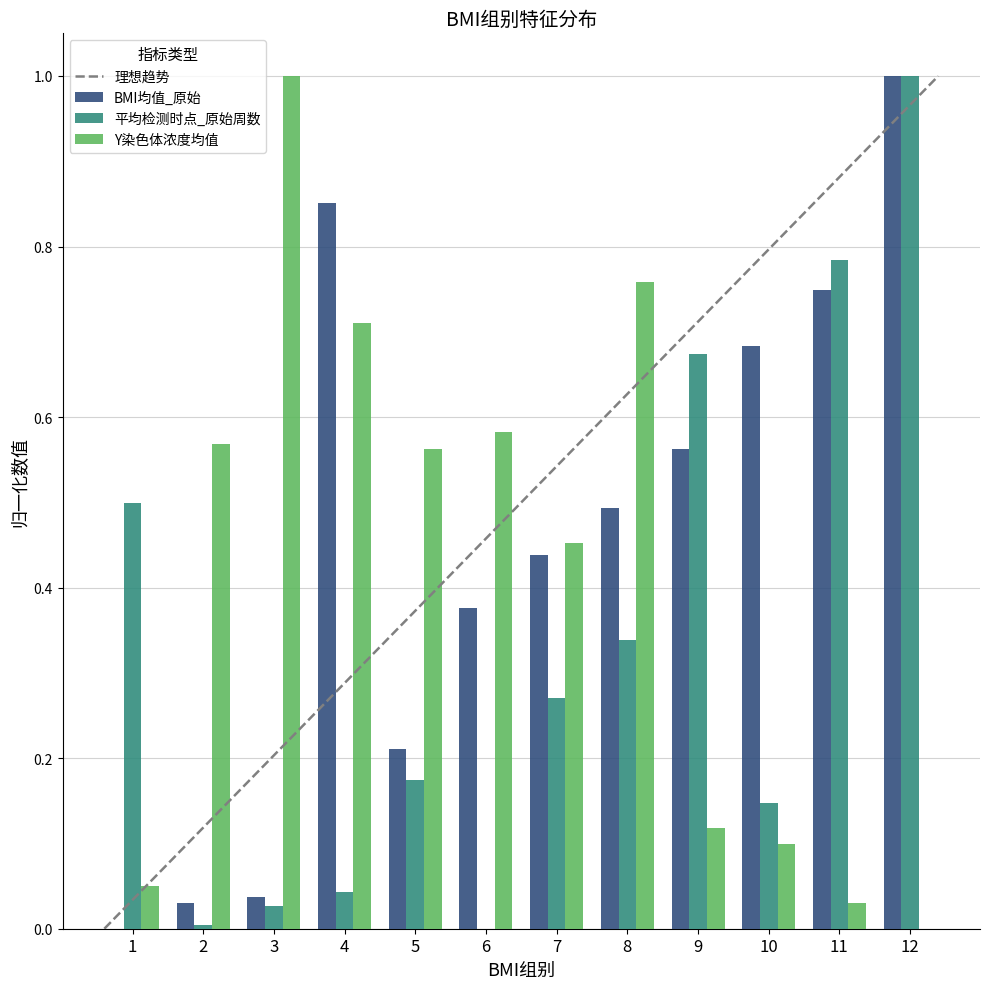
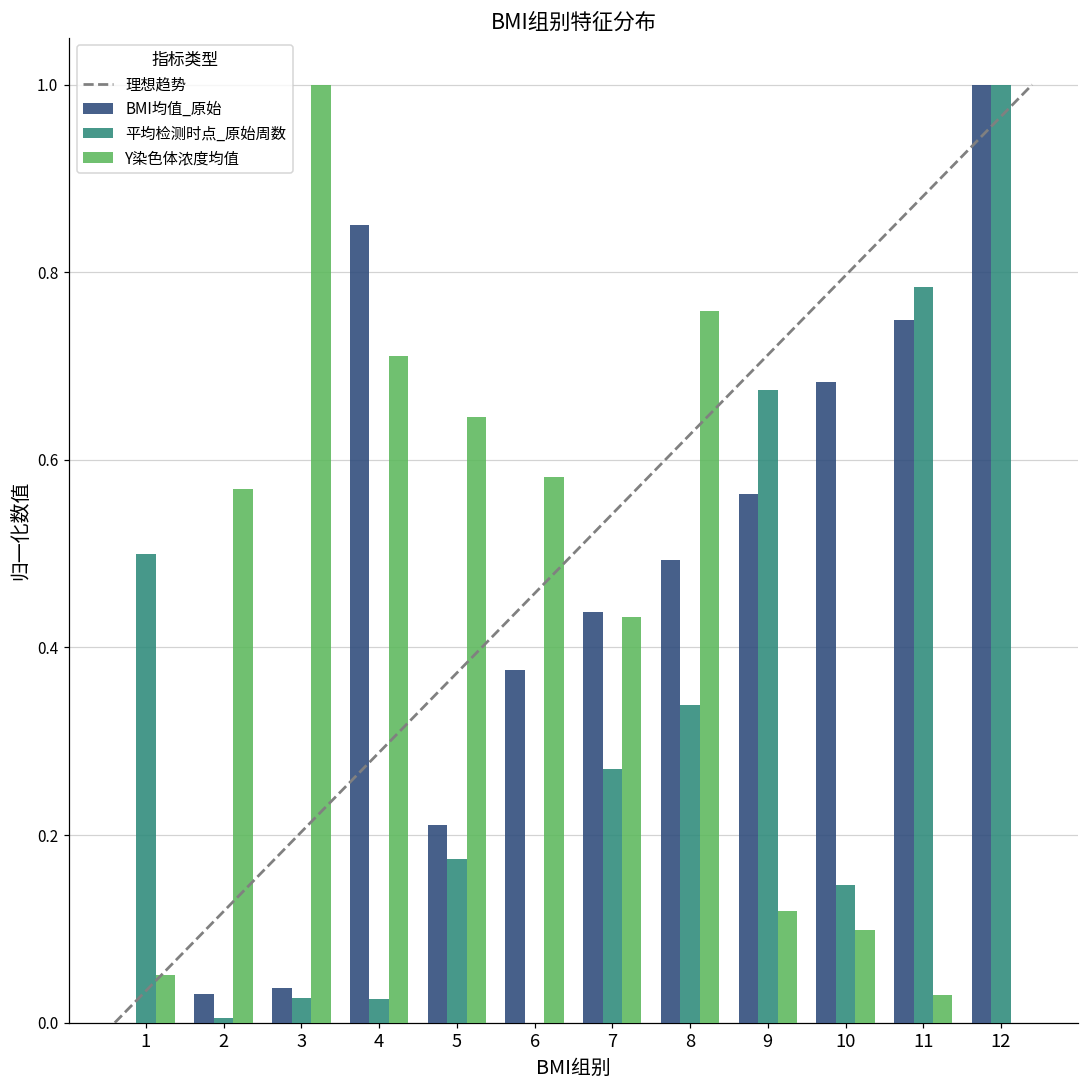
平均检测时点_原始周数, 4: 0.04 -> 0.02
Y染色体浓度均值, 5: 0.56 -> 0.65
Y染色体浓度均值, 7: 0.45 -> 0.43
